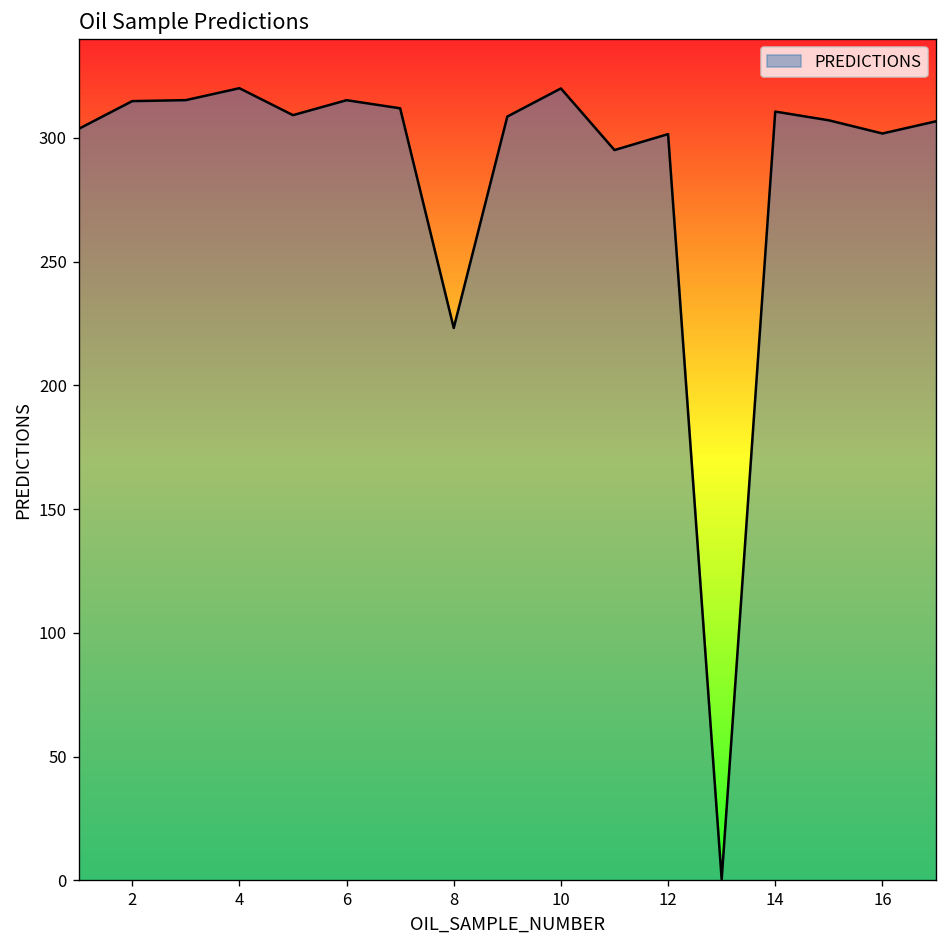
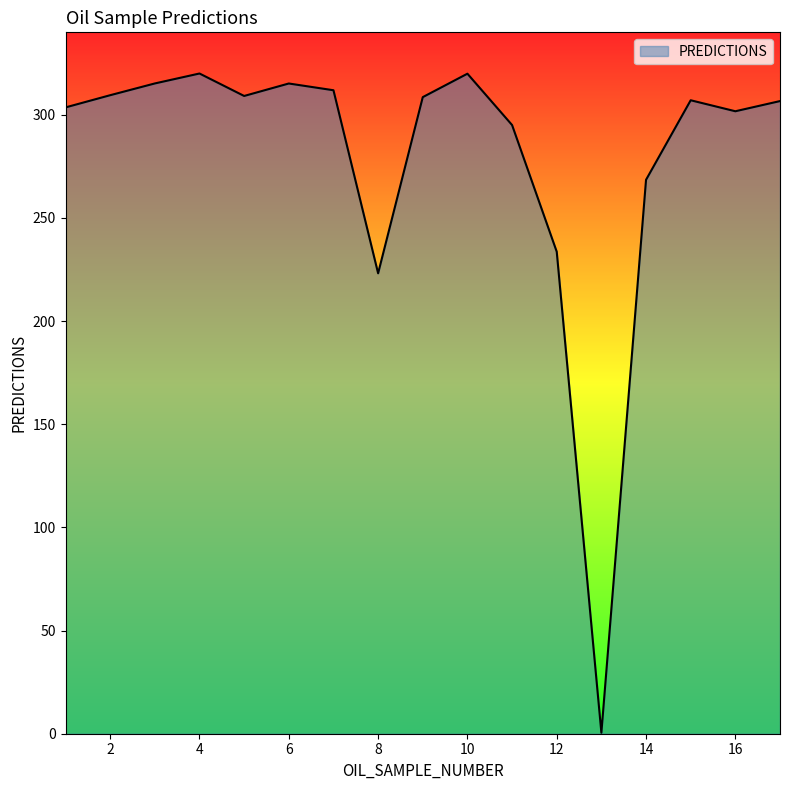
2: 315 -> 310
12: 301 -> 234
14: 311 -> 269
